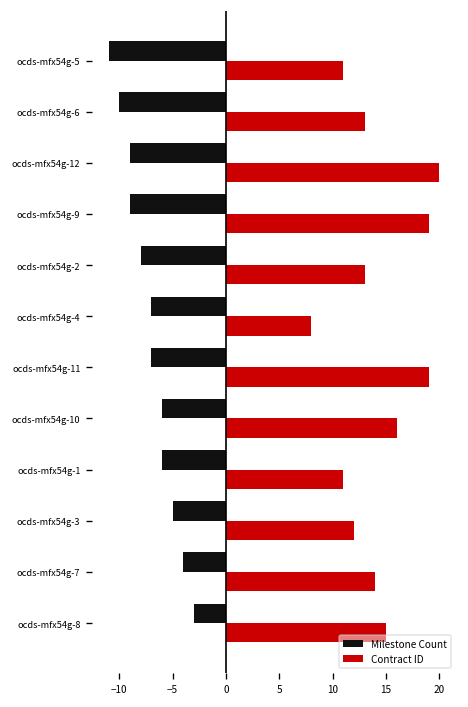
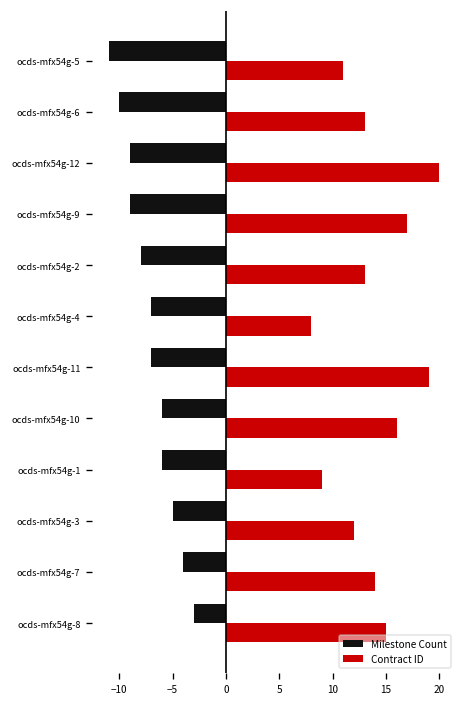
Contract ID, ocds-mfx54g-9: 19 -> 17
Contract ID, ocds-mfx54g-1: 11 -> 9
